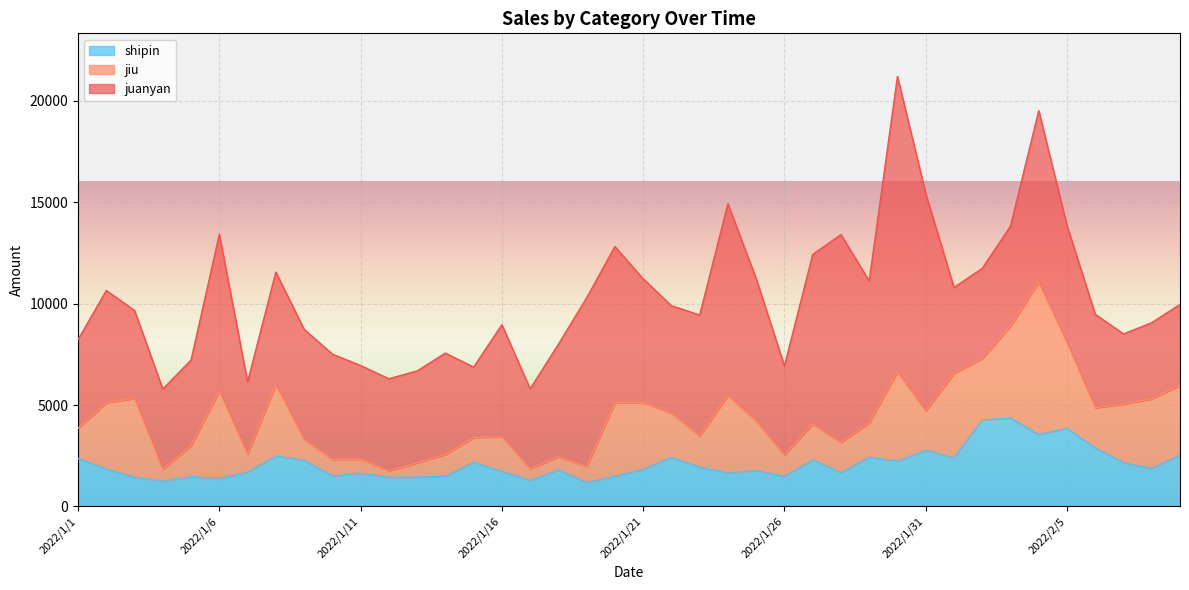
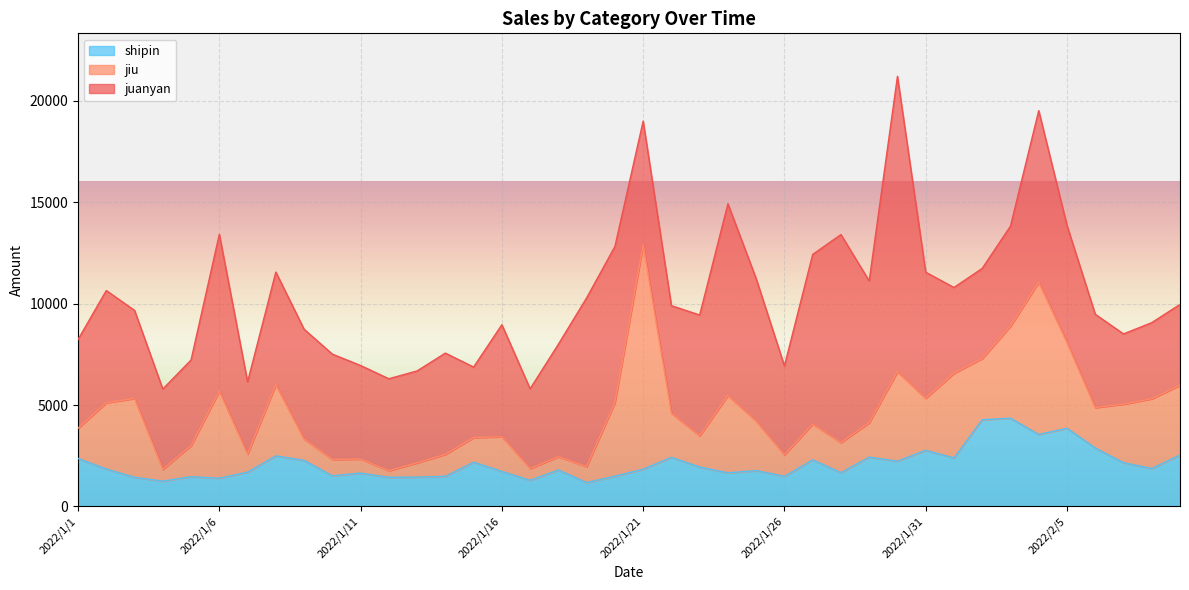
jiu, 2022/1/21: 3300 -> 11100
jiu, 2022/1/31: 1900 -> 2600
juanyan, 2022/1/31: 10700 -> 6200
